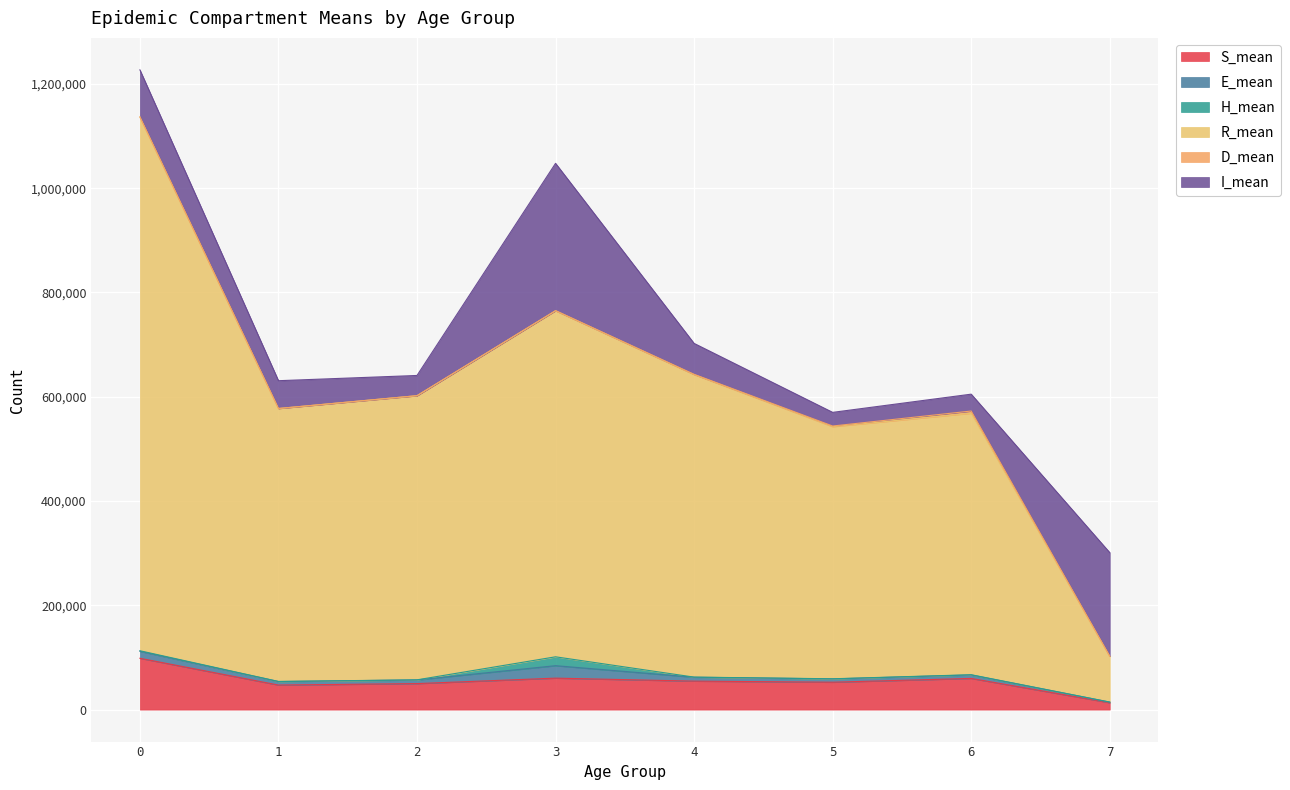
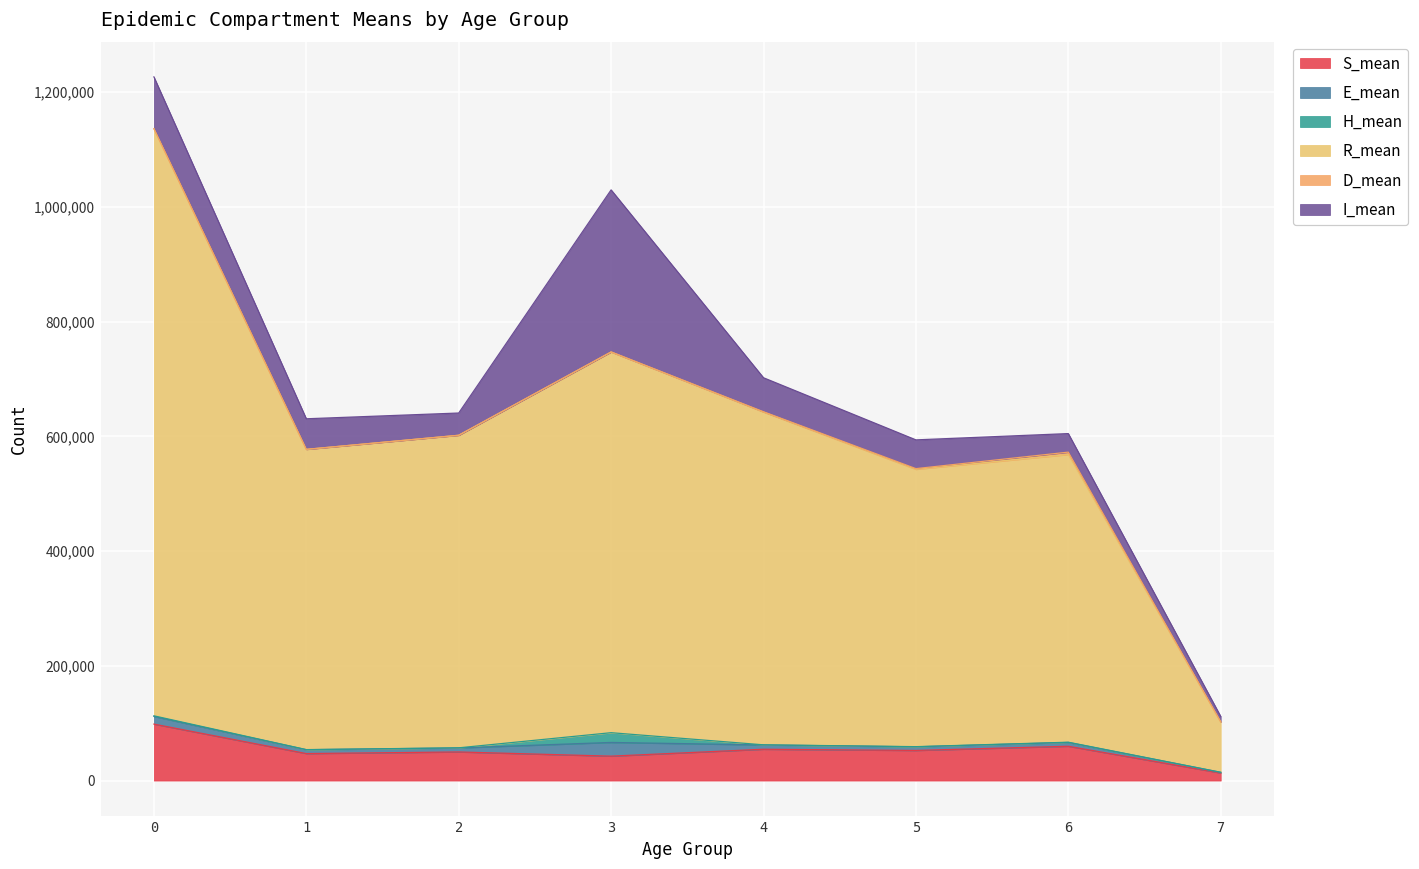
S_mean, 3: 60,000 -> 40,000
I_mean, 5: 30,000 -> 50,000
I_mean, 7: 200,000 -> 10,000
